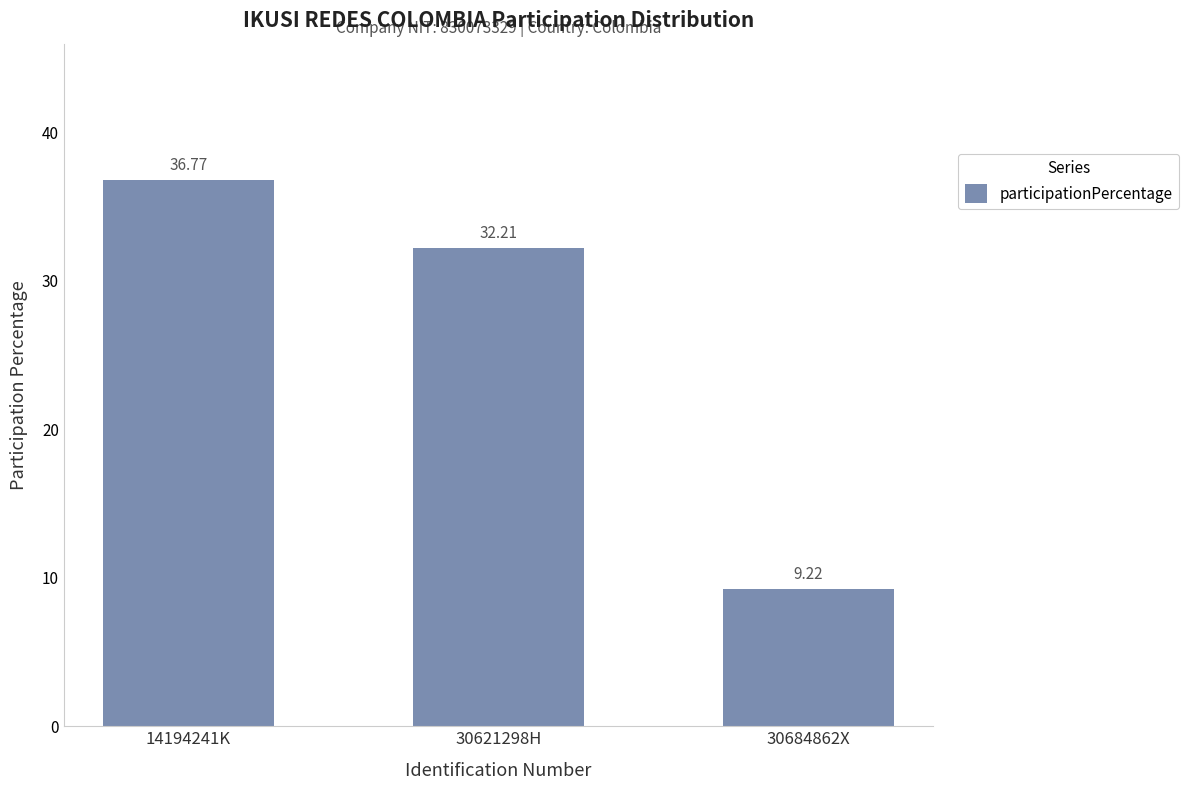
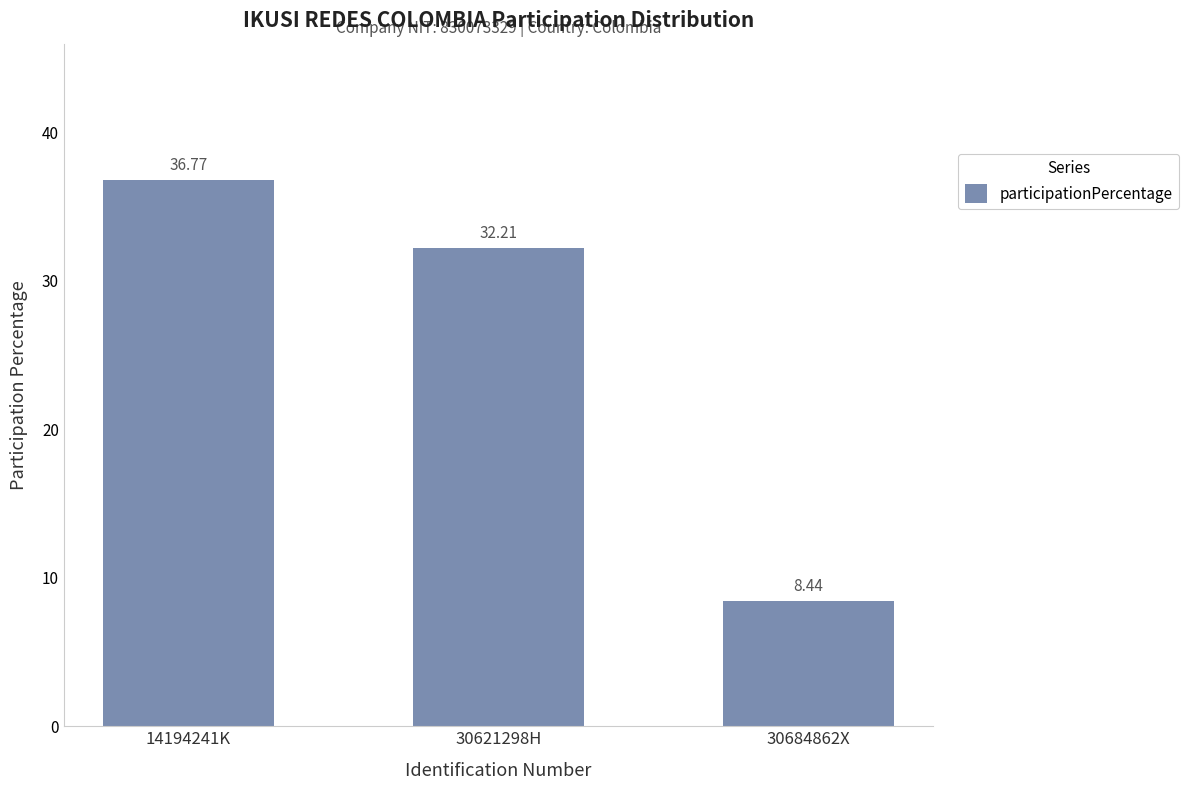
30684862X: 9.22 -> 8.44
